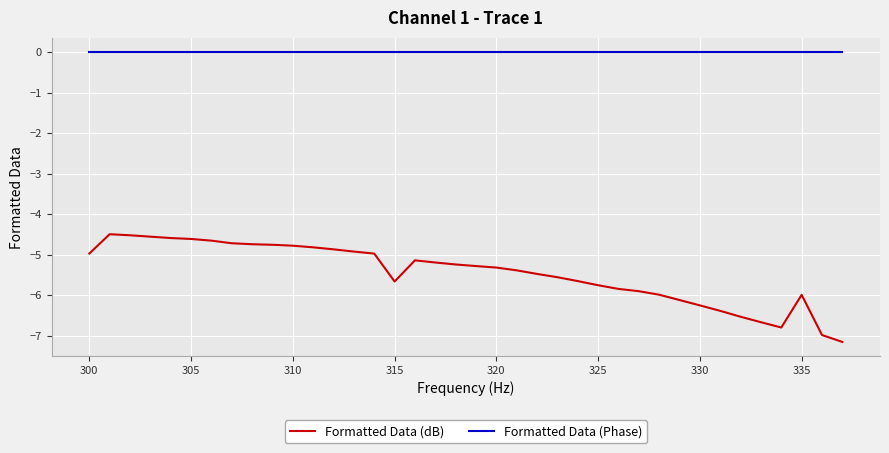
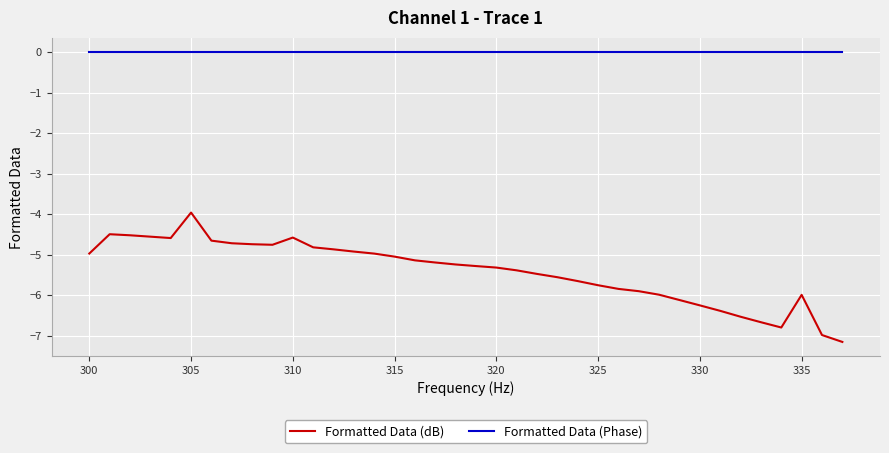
Formatted Data (dB), 305: -4.6 -> -4.0
Formatted Data (dB), 310: -4.8 -> -4.6
Formatted Data (dB), 315: -5.7 -> -5.0
